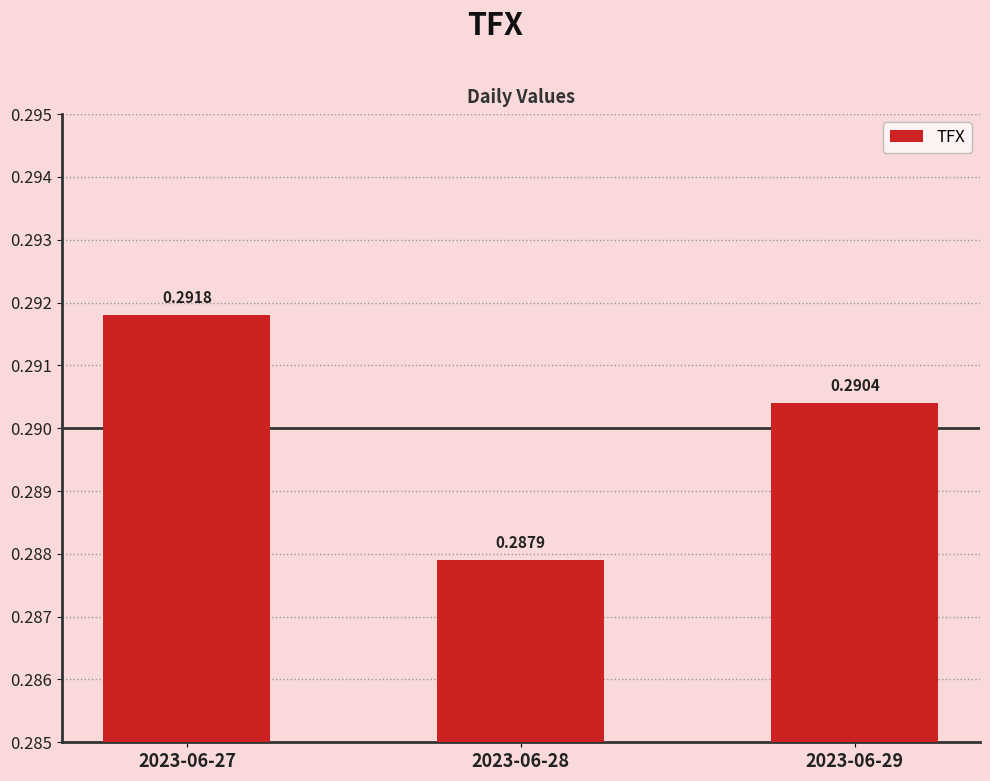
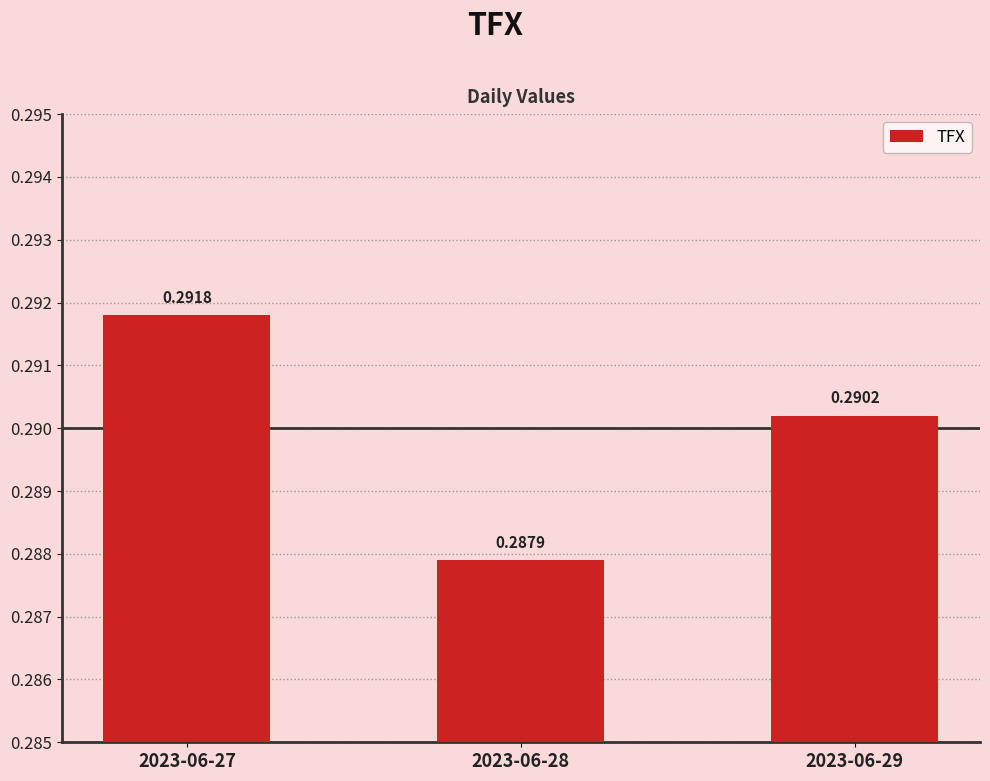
2023-06-29: 0.2904 -> 0.2902
